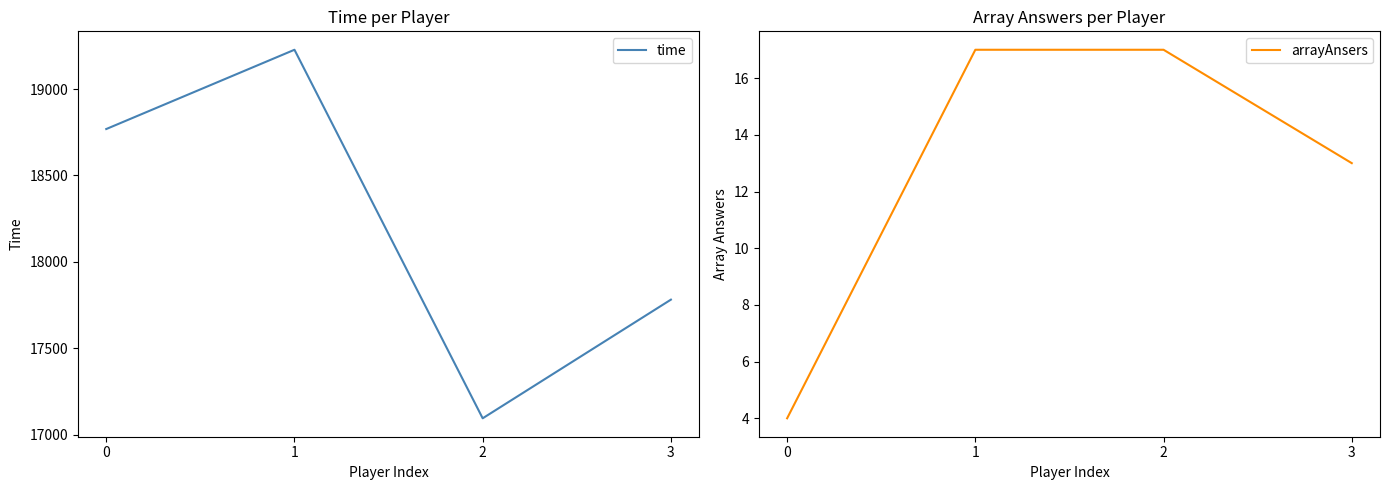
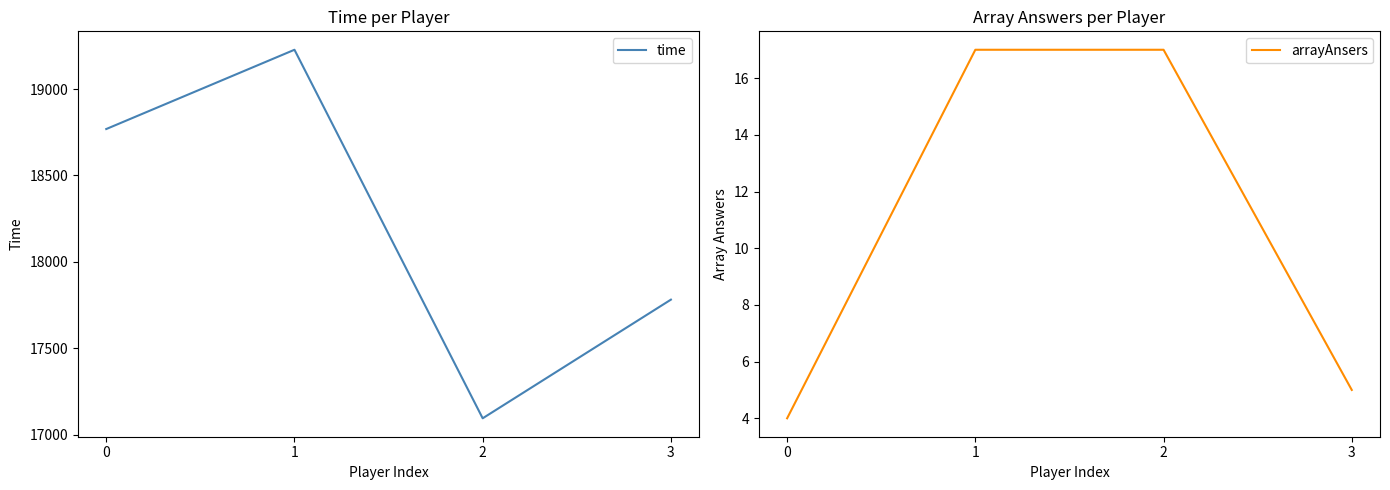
Array Answers per Player, 3: 13 -> 5
